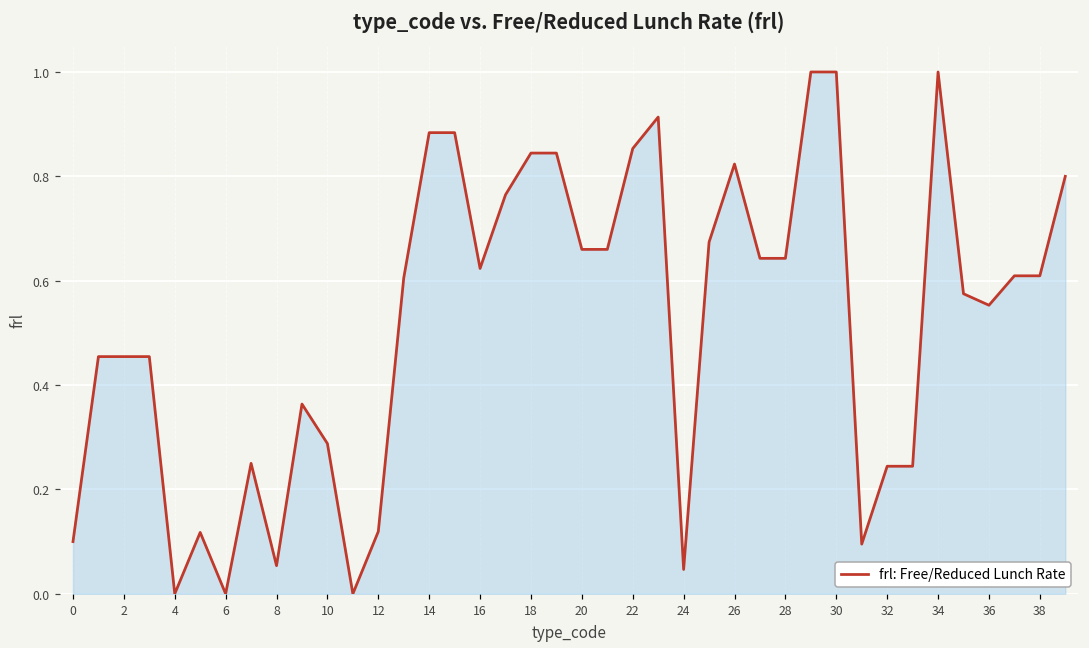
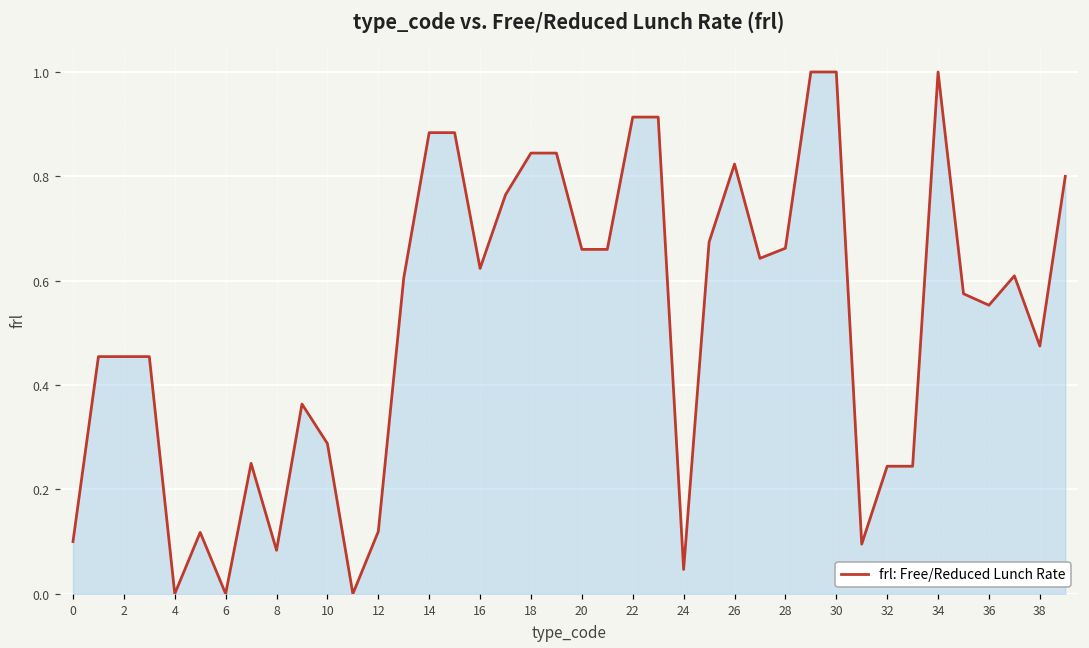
8: 0.05 -> 0.08
22: 0.85 -> 0.91
28: 0.64 -> 0.66
38: 0.61 -> 0.47
